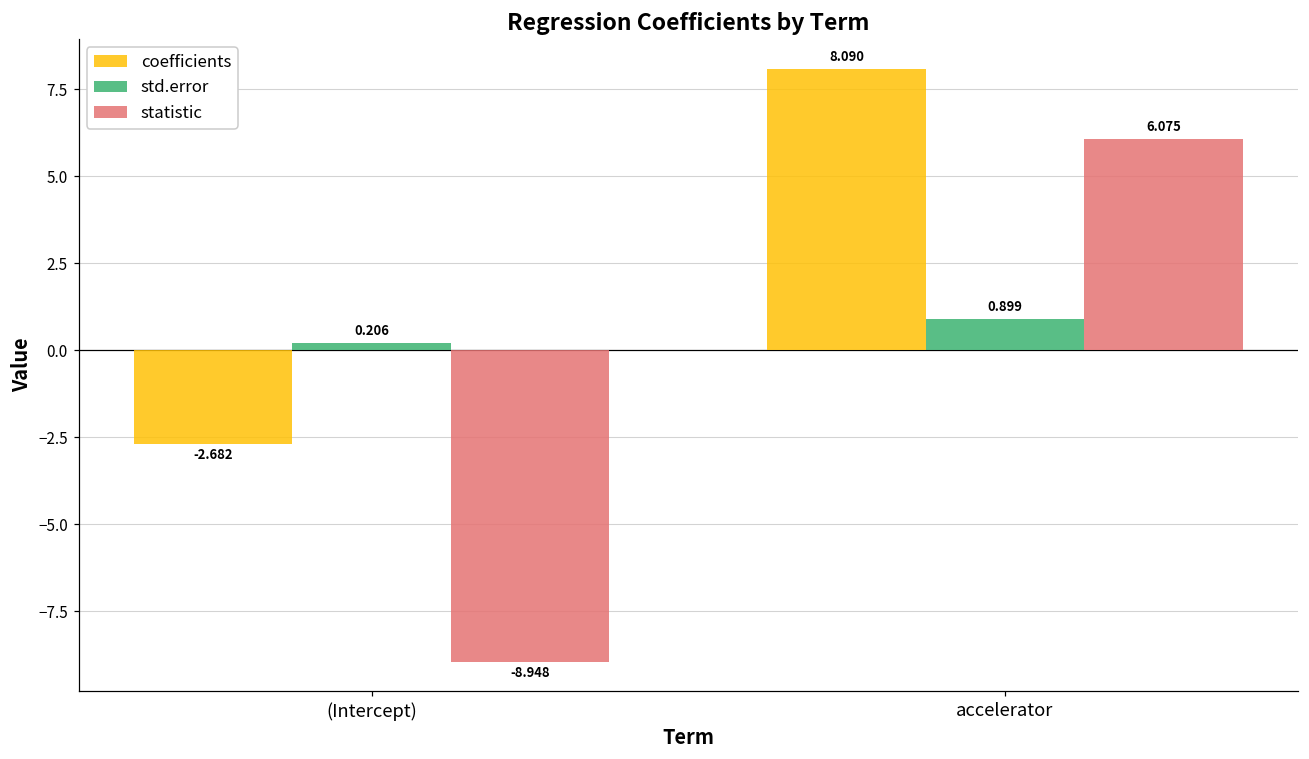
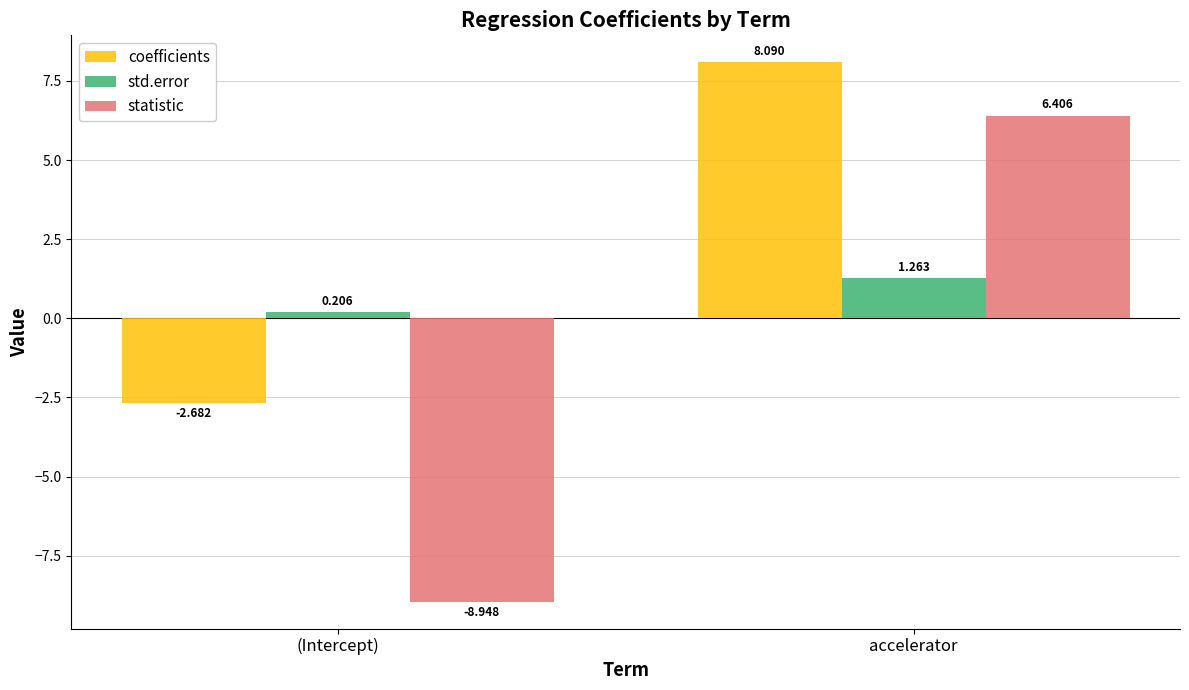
std.error, accelerator: 0.899 -> 1.263
statistic, accelerator: 6.075 -> 6.406
